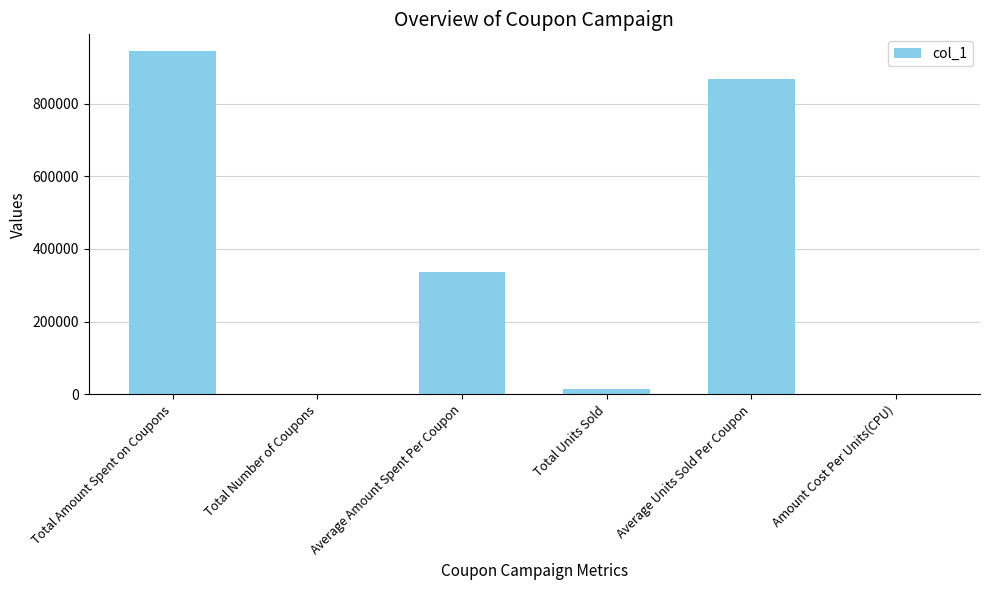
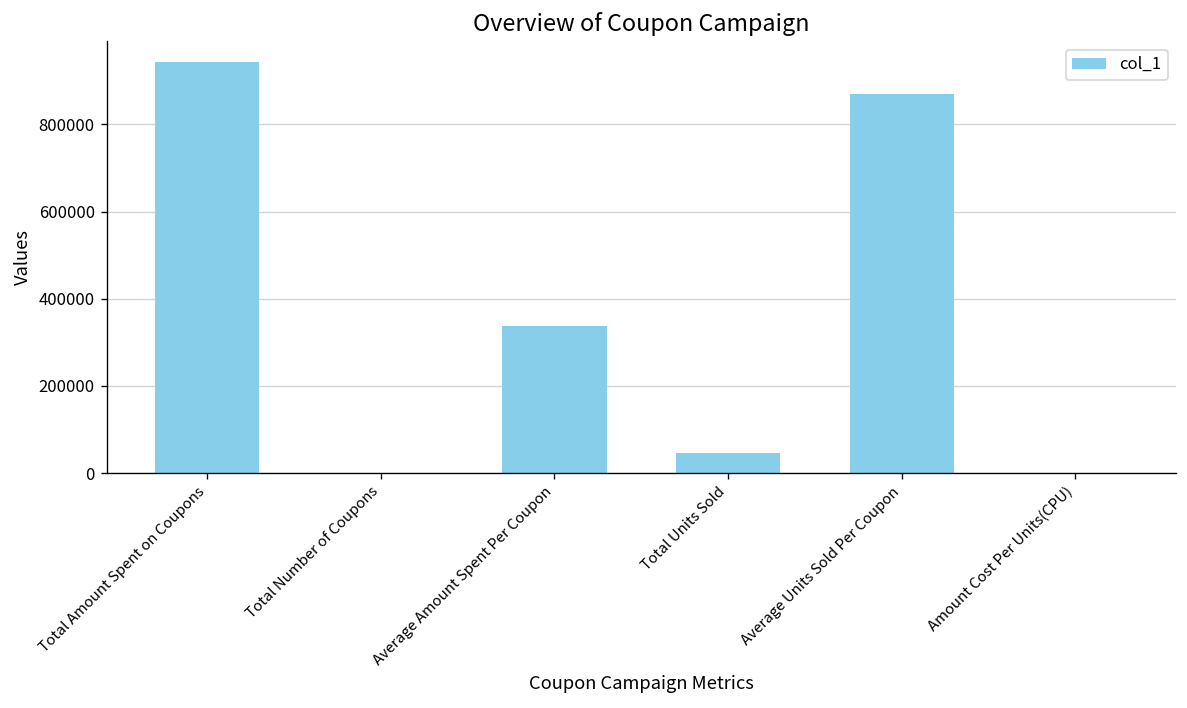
Total Units Sold: 10000 -> 50000
